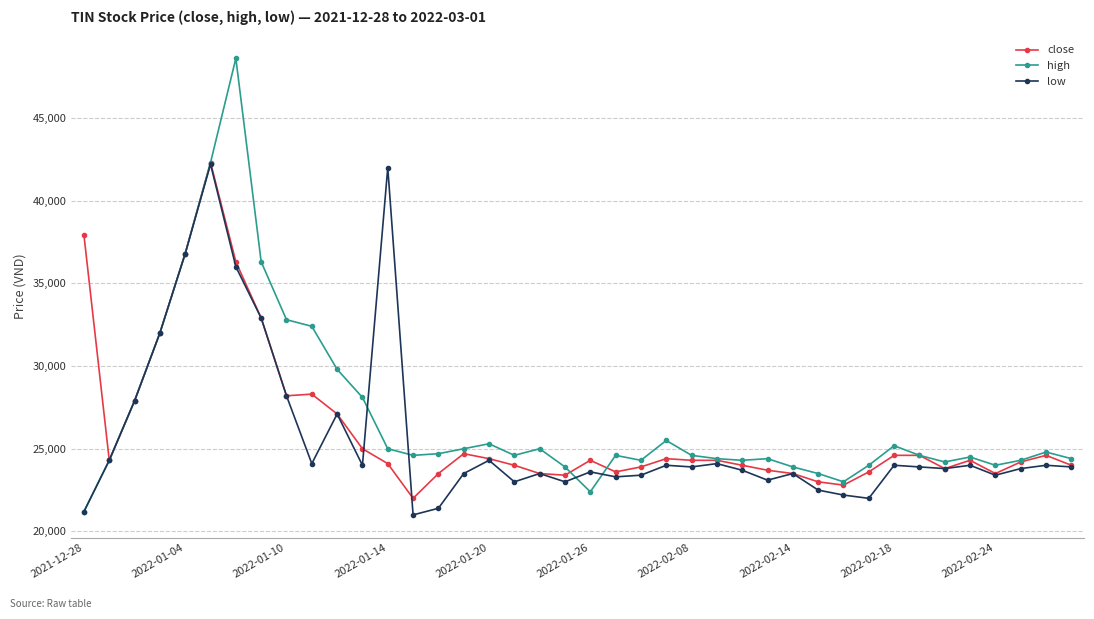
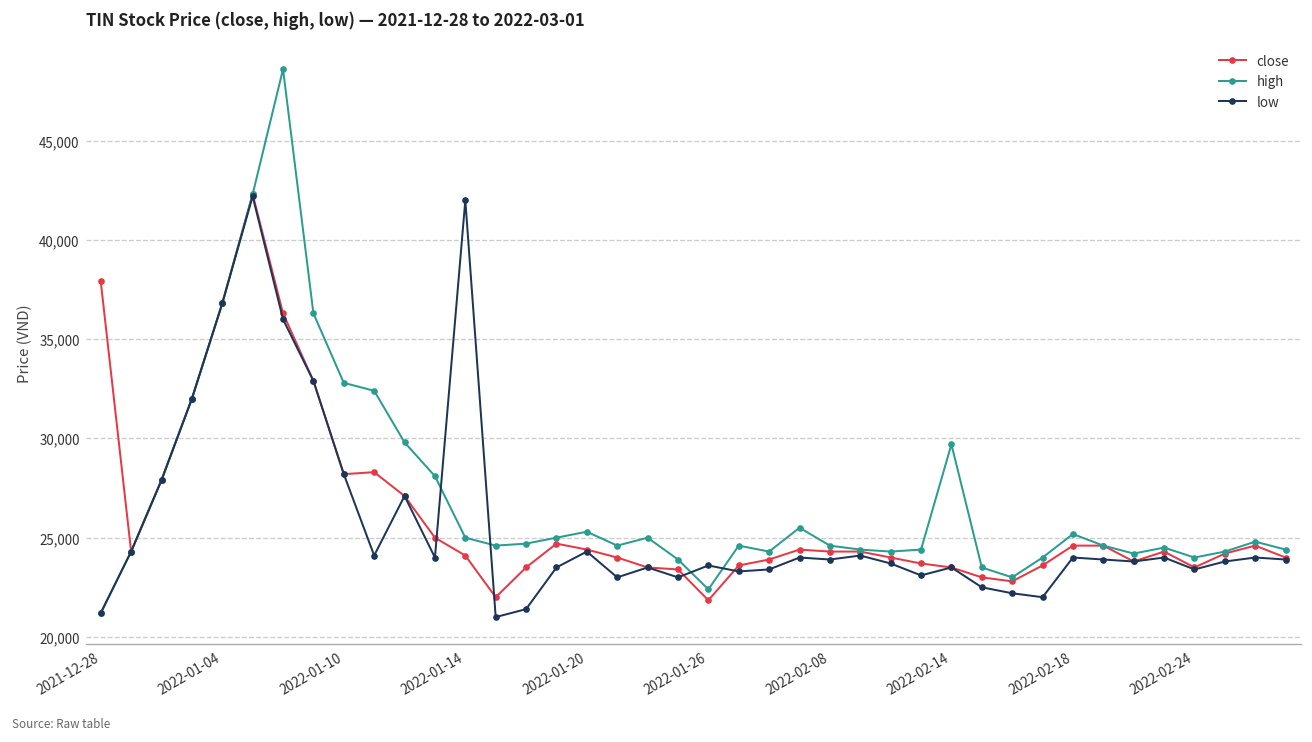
close, 2022-01-26: 24,300 -> 21,800
high, 2022-02-14: 23,900 -> 29,700
